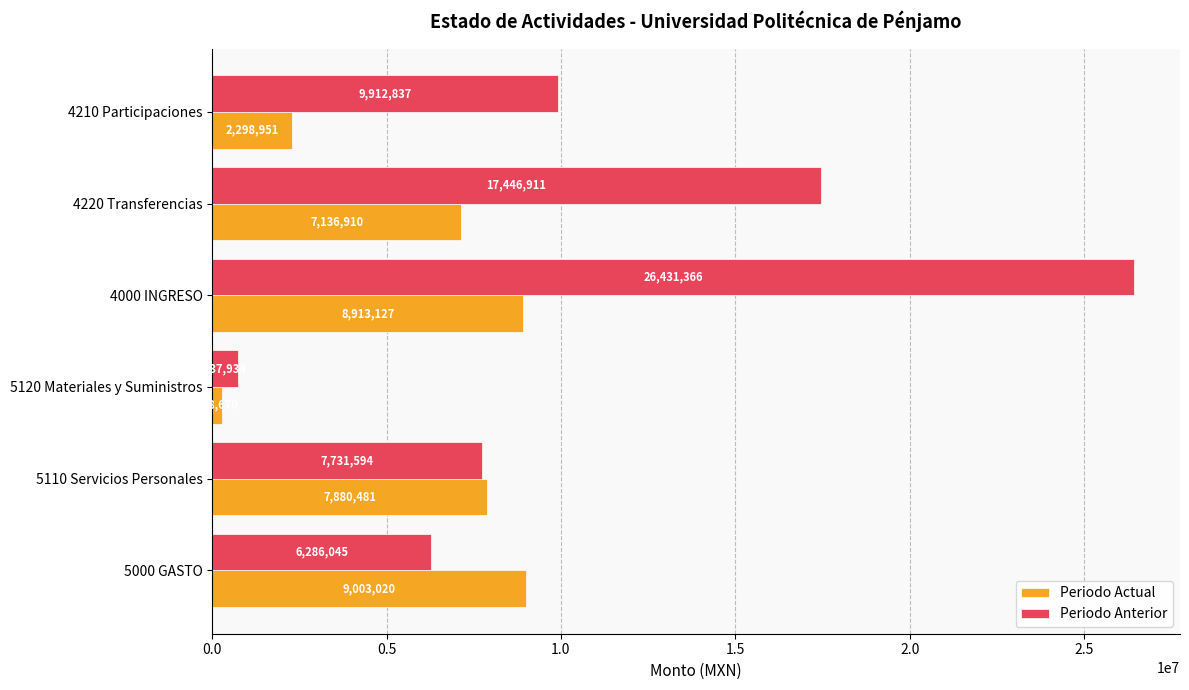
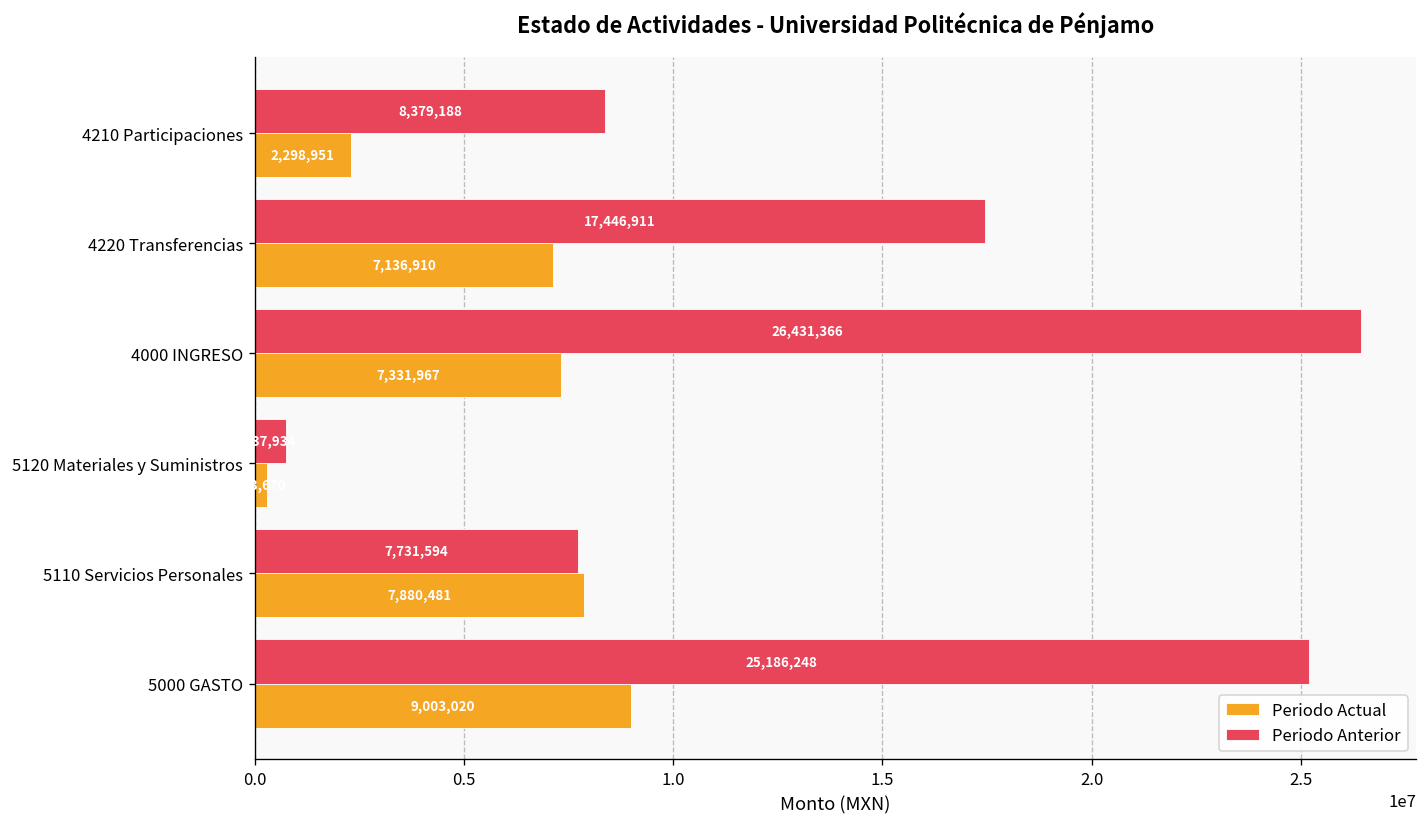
Periodo Anterior, 4210 Participaciones: 9,912,837 -> 8,379,188
Periodo Actual, 4000 INGRESO: 8,913,127 -> 7,331,967
Periodo Anterior, 5000 GASTO: 6,286,045 -> 25,186,248
